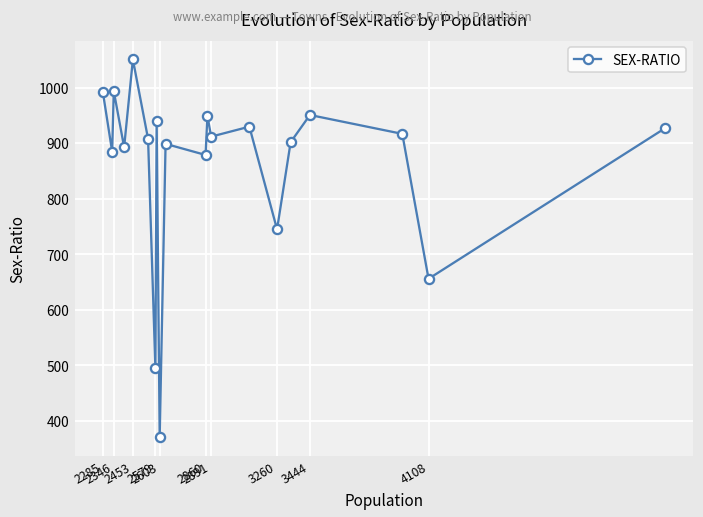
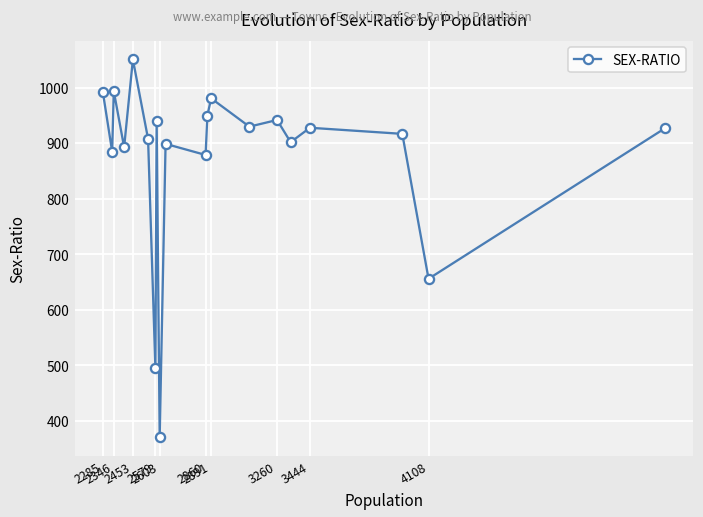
2891: 910 -> 980
3260: 750 -> 940
3444: 950 -> 930
